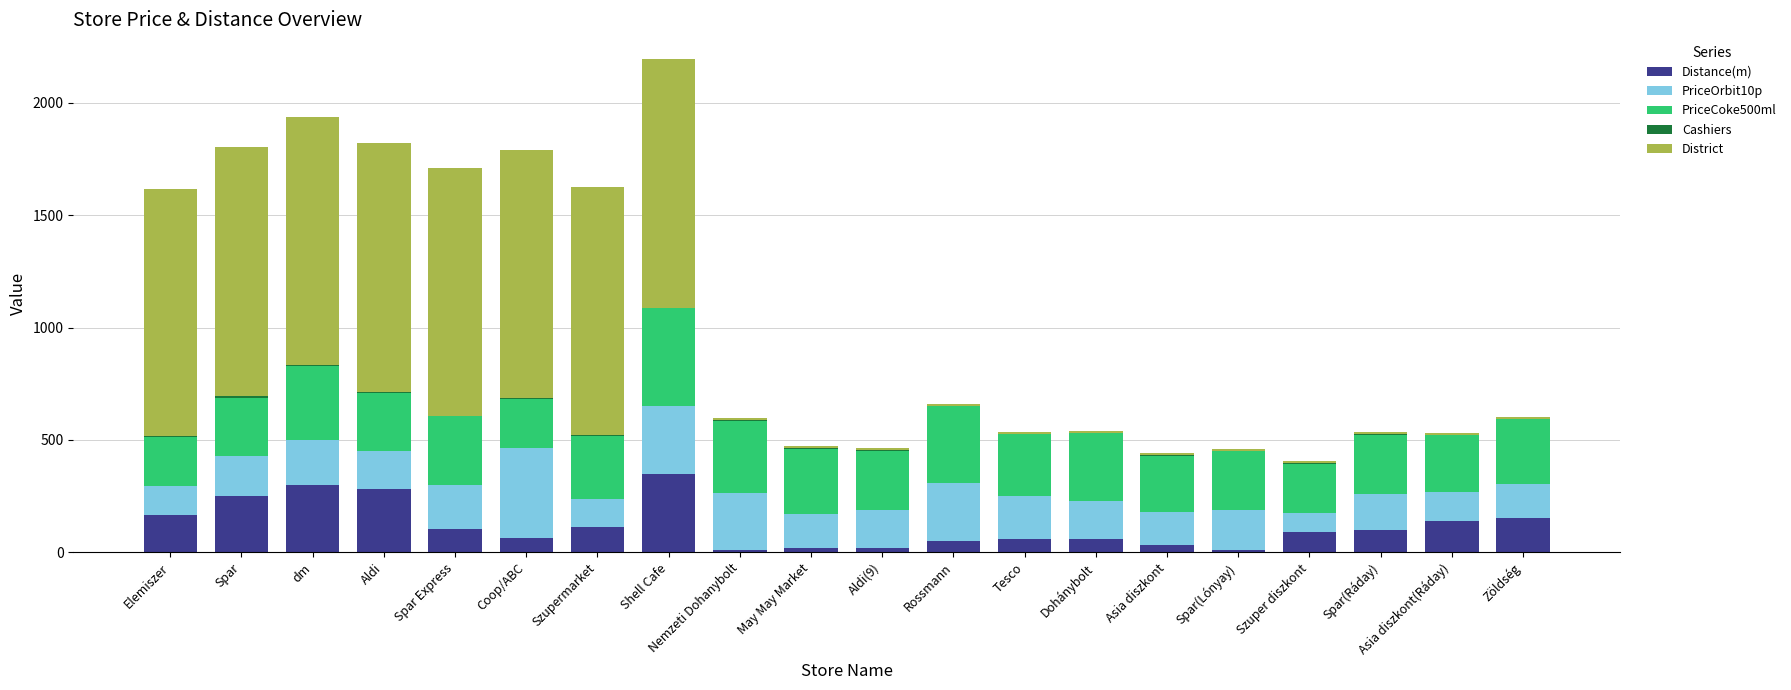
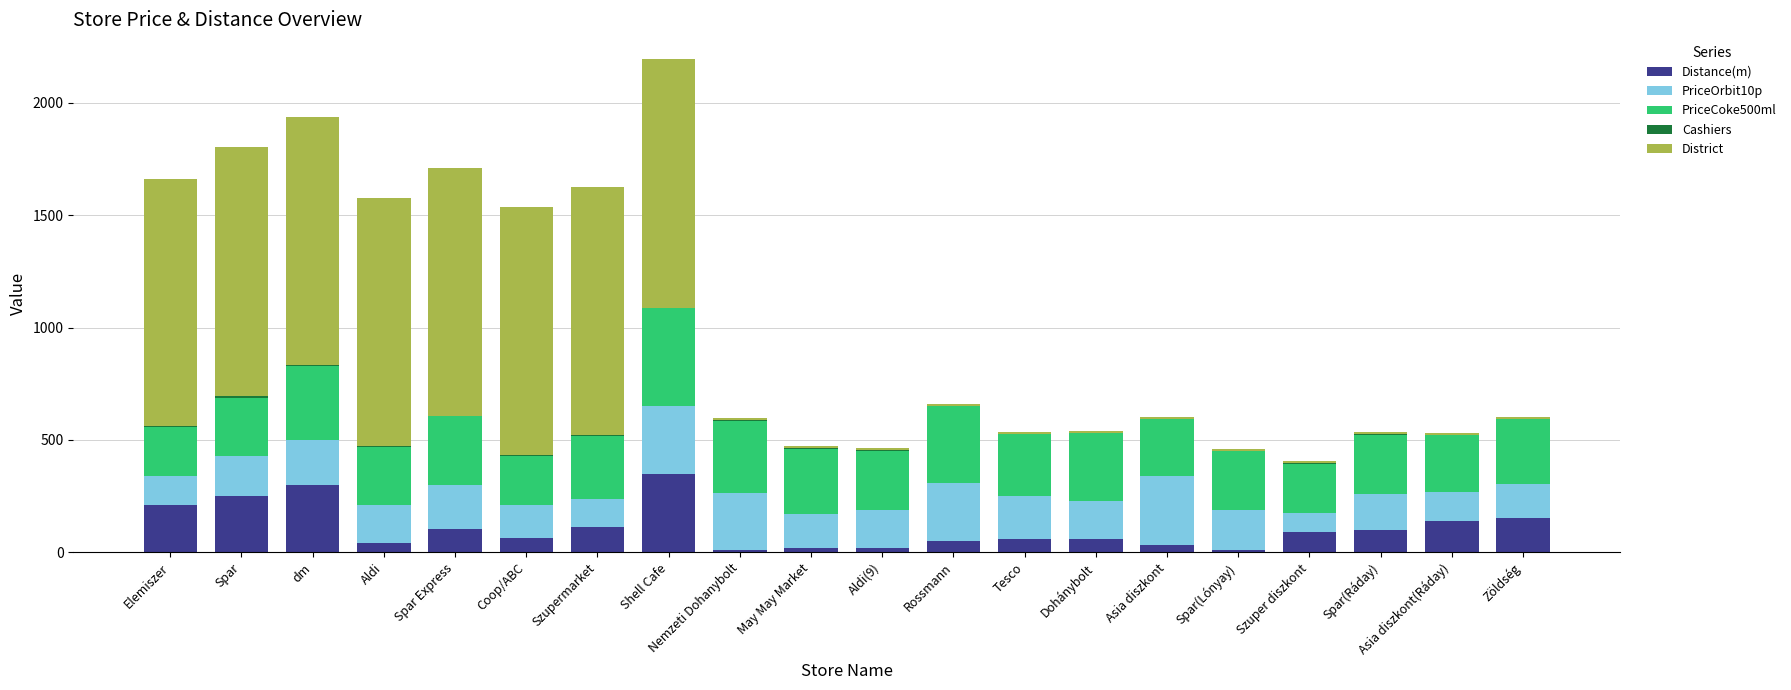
Distance(m), Elemiszer: 170 -> 210
Distance(m), Aldi: 280 -> 40
PriceOrbit10p, Coop/ABC: 400 -> 150
PriceOrbit10p, Asia diszkont: 150 -> 310
